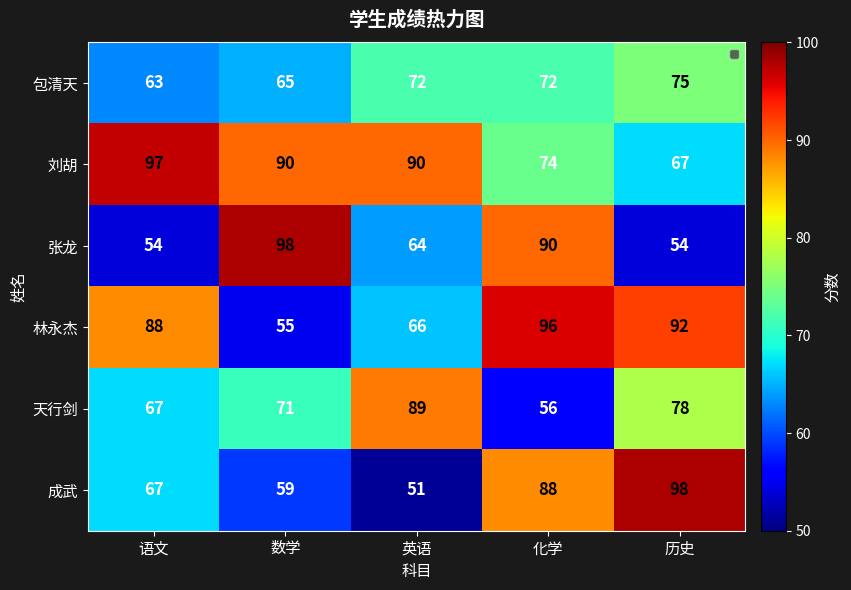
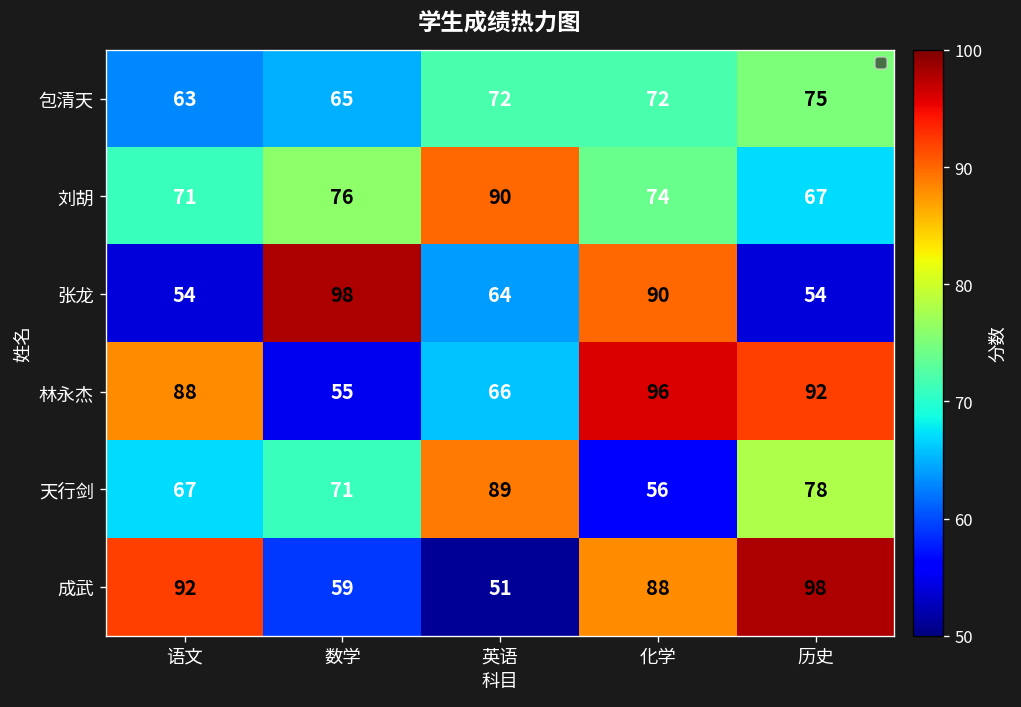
刘胡, 语文: 97 -> 71
刘胡, 数学: 90 -> 76
成武, 语文: 67 -> 92
